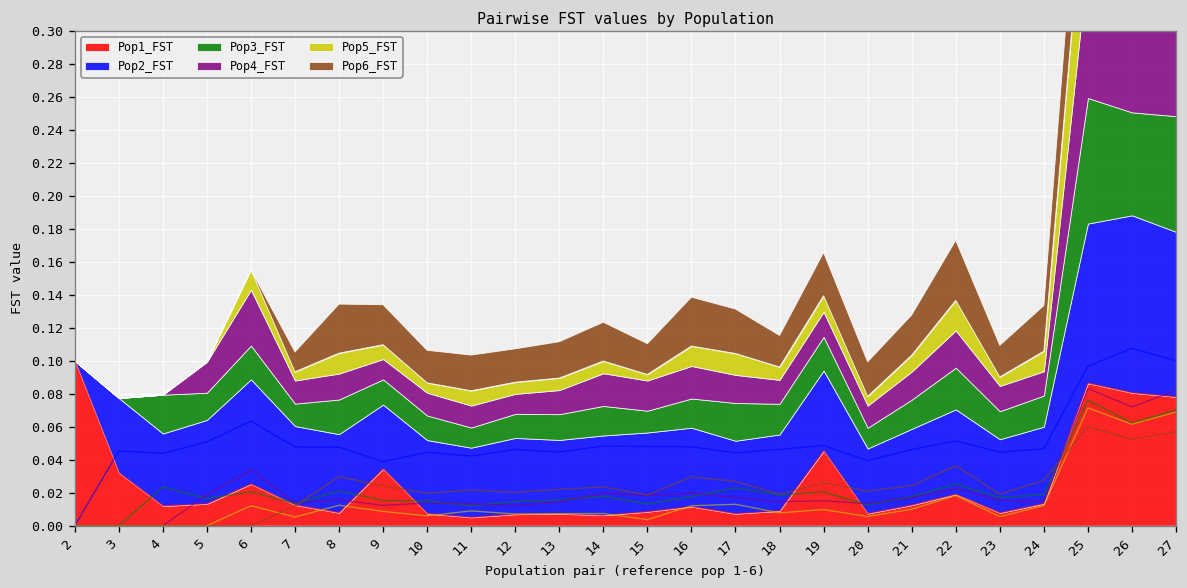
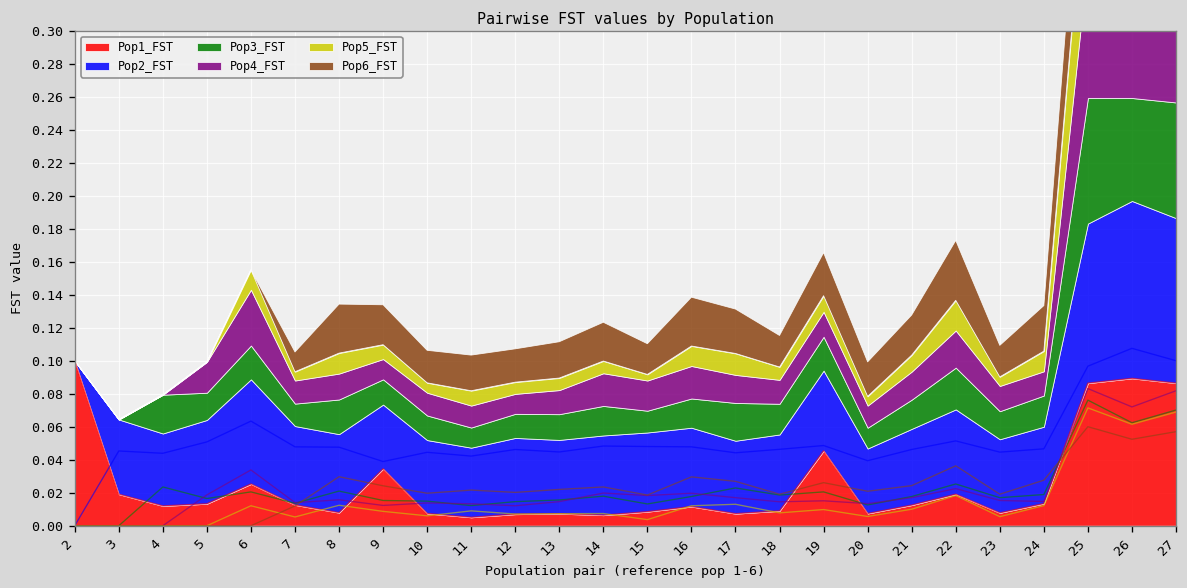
Pop1_FST, 3: 0.032 -> 0.019
Pop1_FST, 26: 0.081 -> 0.089
Pop1_FST, 27: 0.078 -> 0.086
